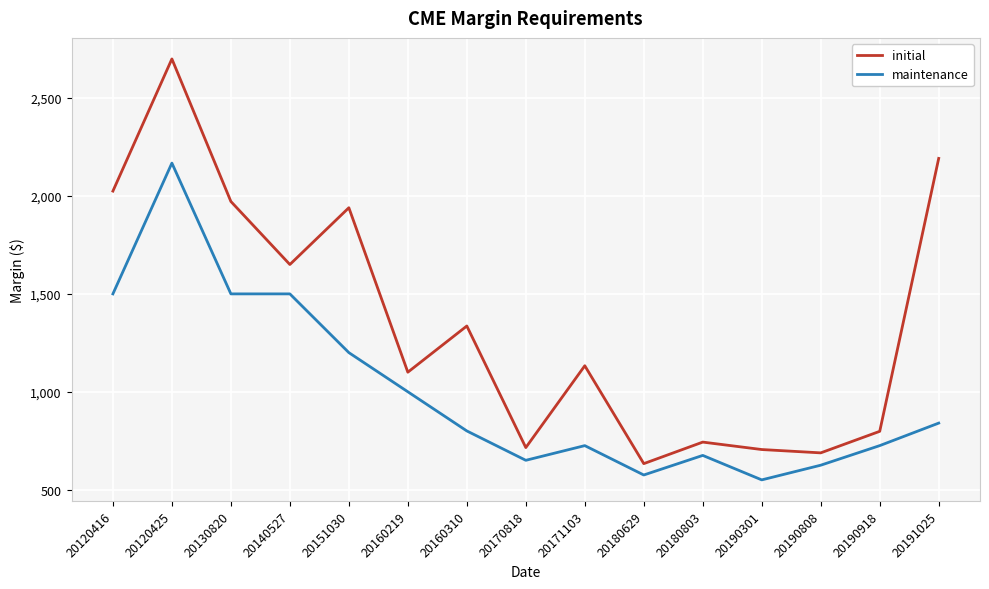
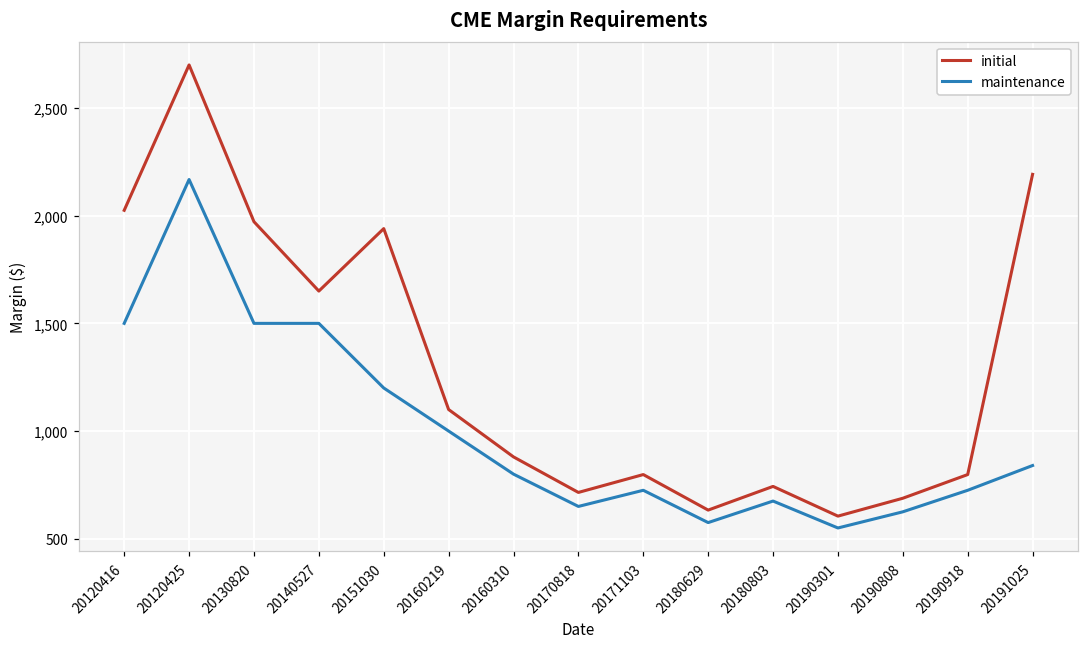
initial, 20160310: 1,340 -> 880
initial, 20171103: 1,130 -> 800
initial, 20190301: 710 -> 610
